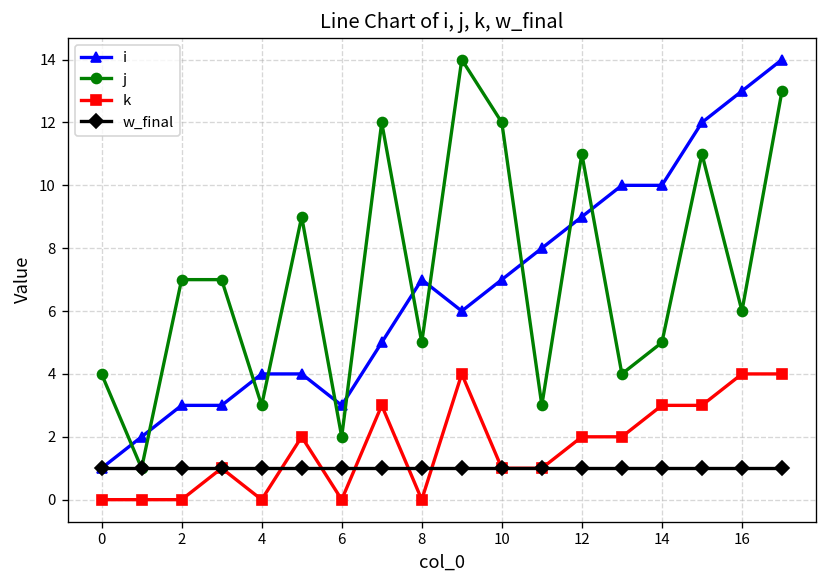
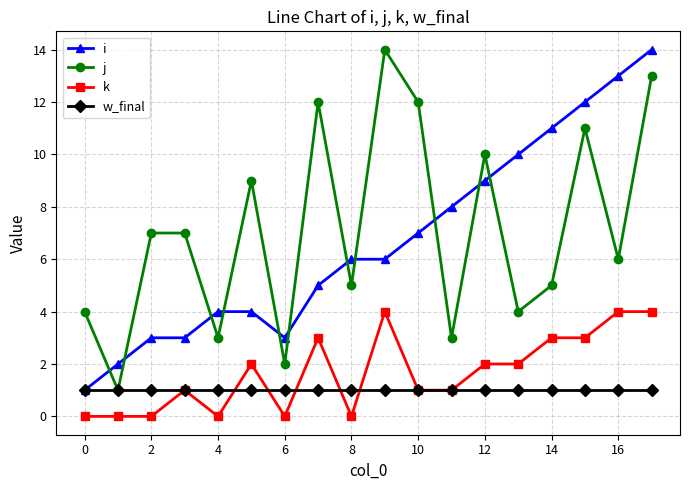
i, 8: 7 -> 6
j, 12: 11 -> 10
i, 14: 10 -> 11
